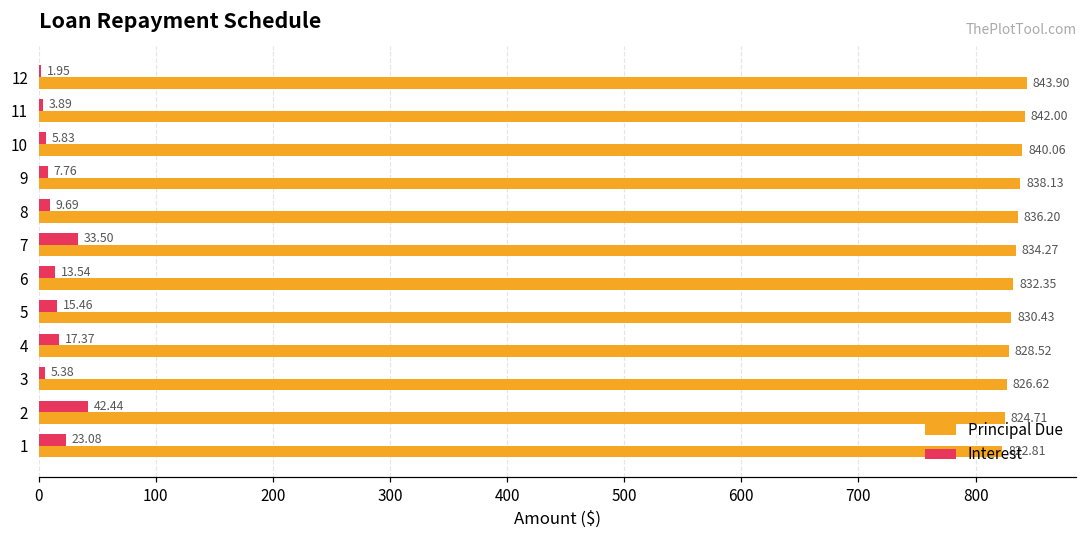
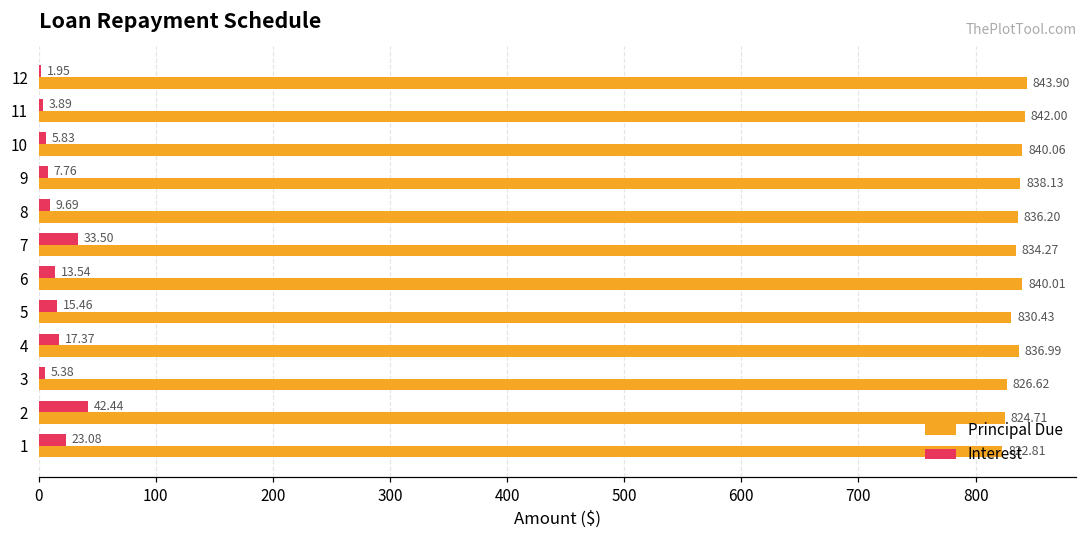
Principal Due, 6: 832.35 -> 840.01
Principal Due, 4: 828.52 -> 836.99
